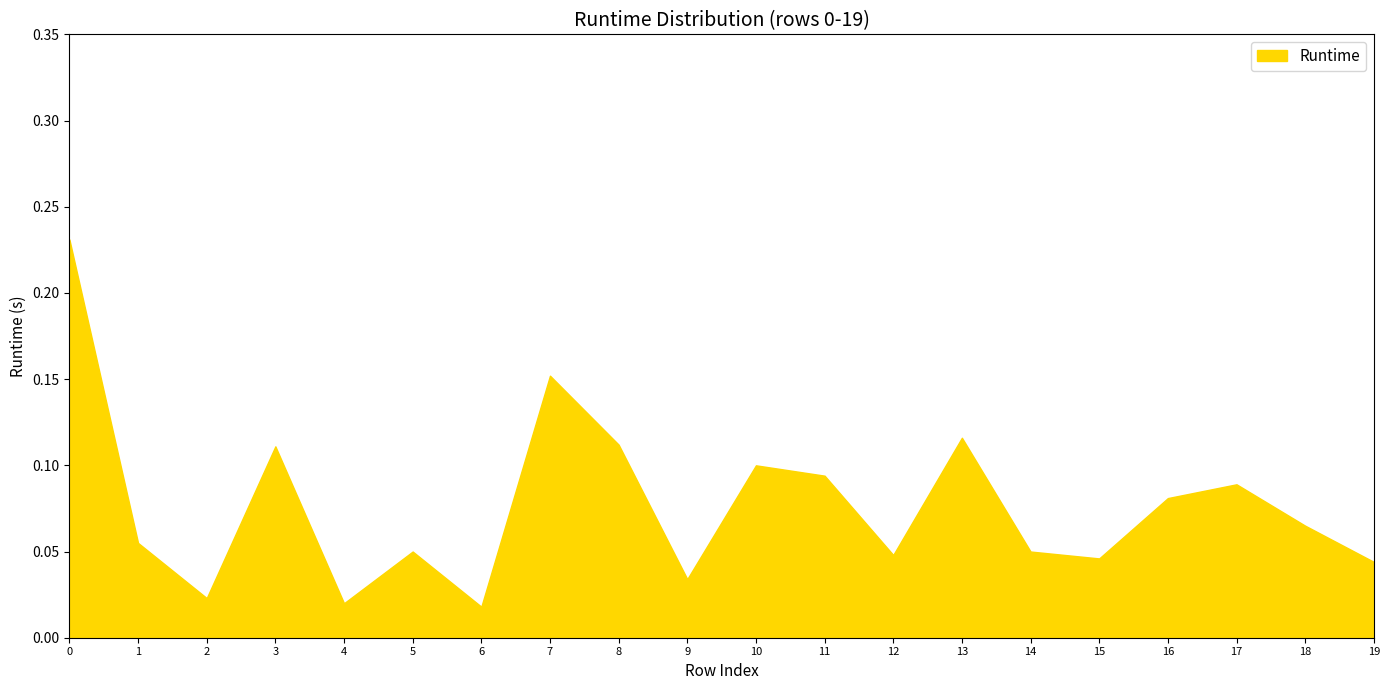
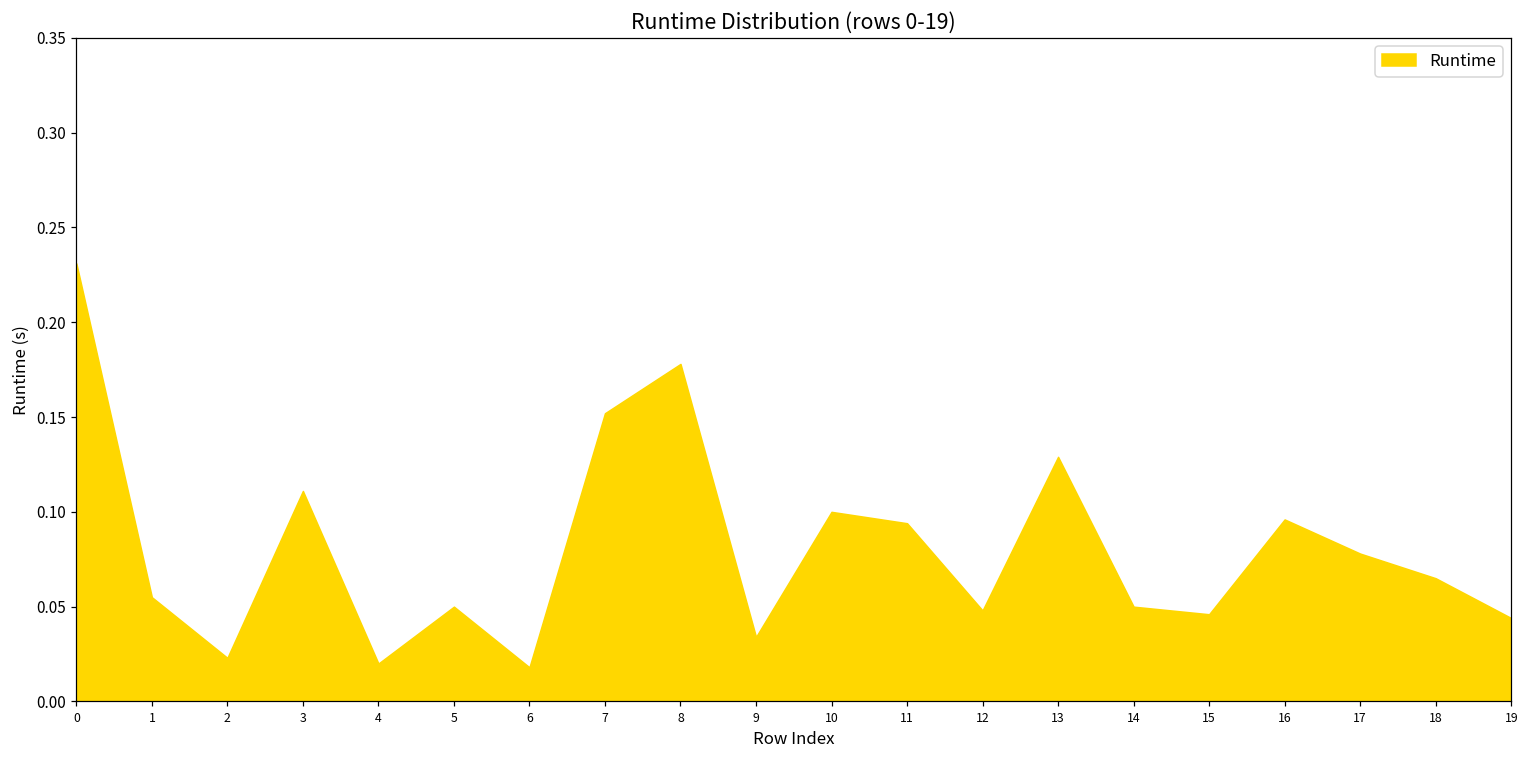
8: 0.112 -> 0.178
13: 0.116 -> 0.129
16: 0.081 -> 0.096
17: 0.089 -> 0.078
